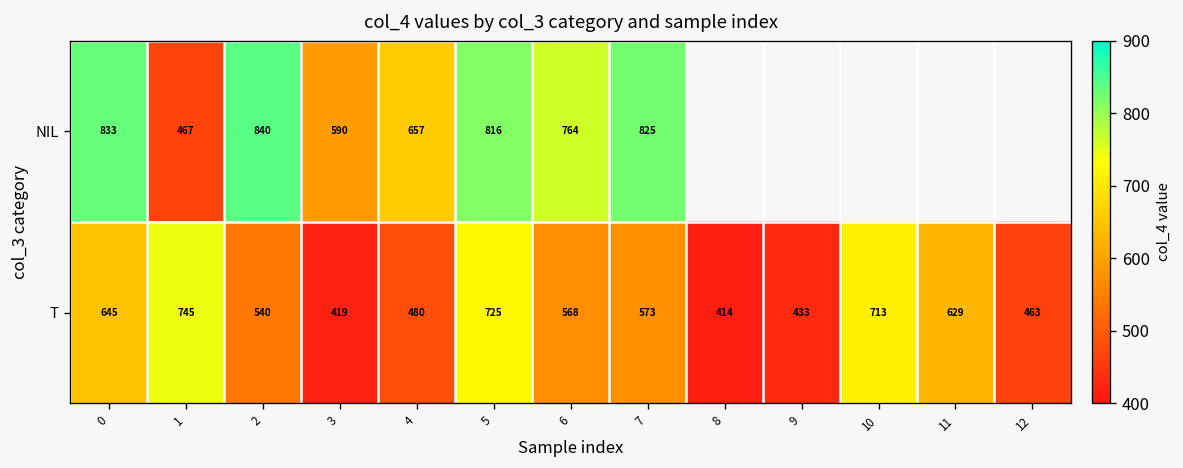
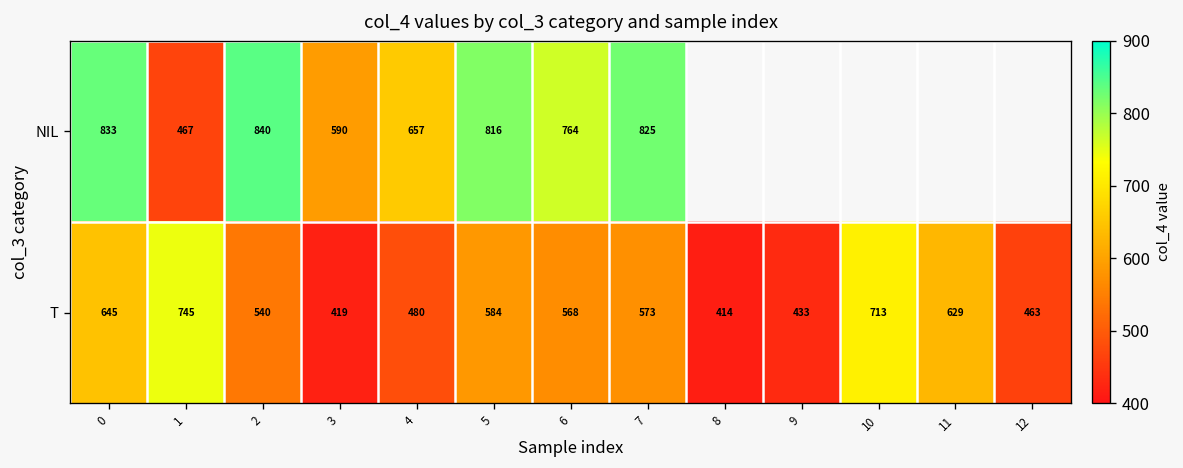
T, 5: 725 -> 584
